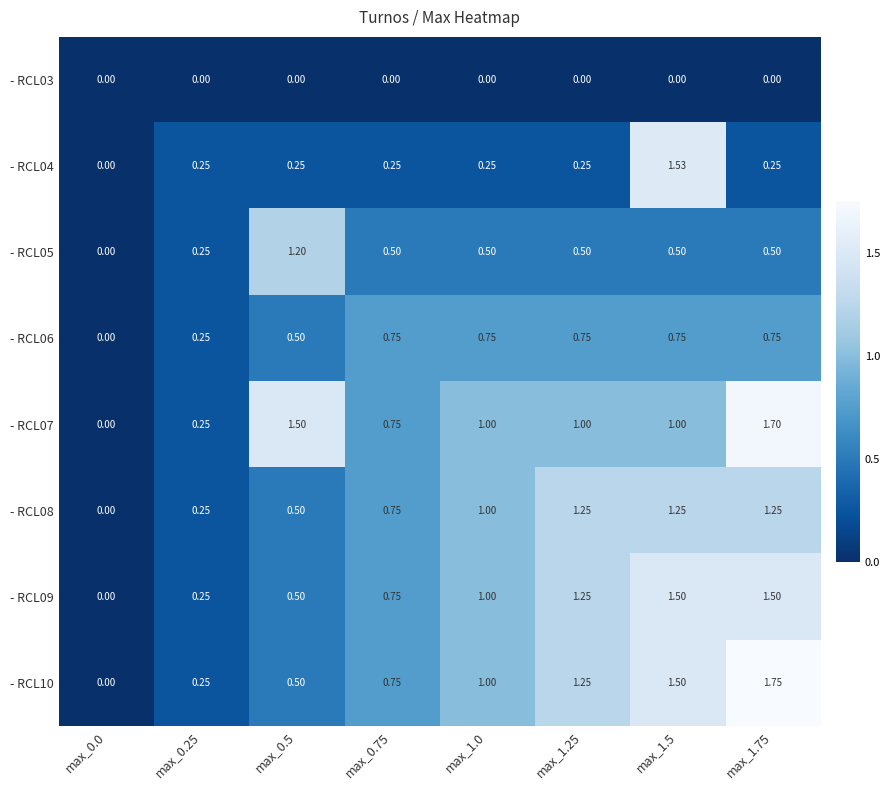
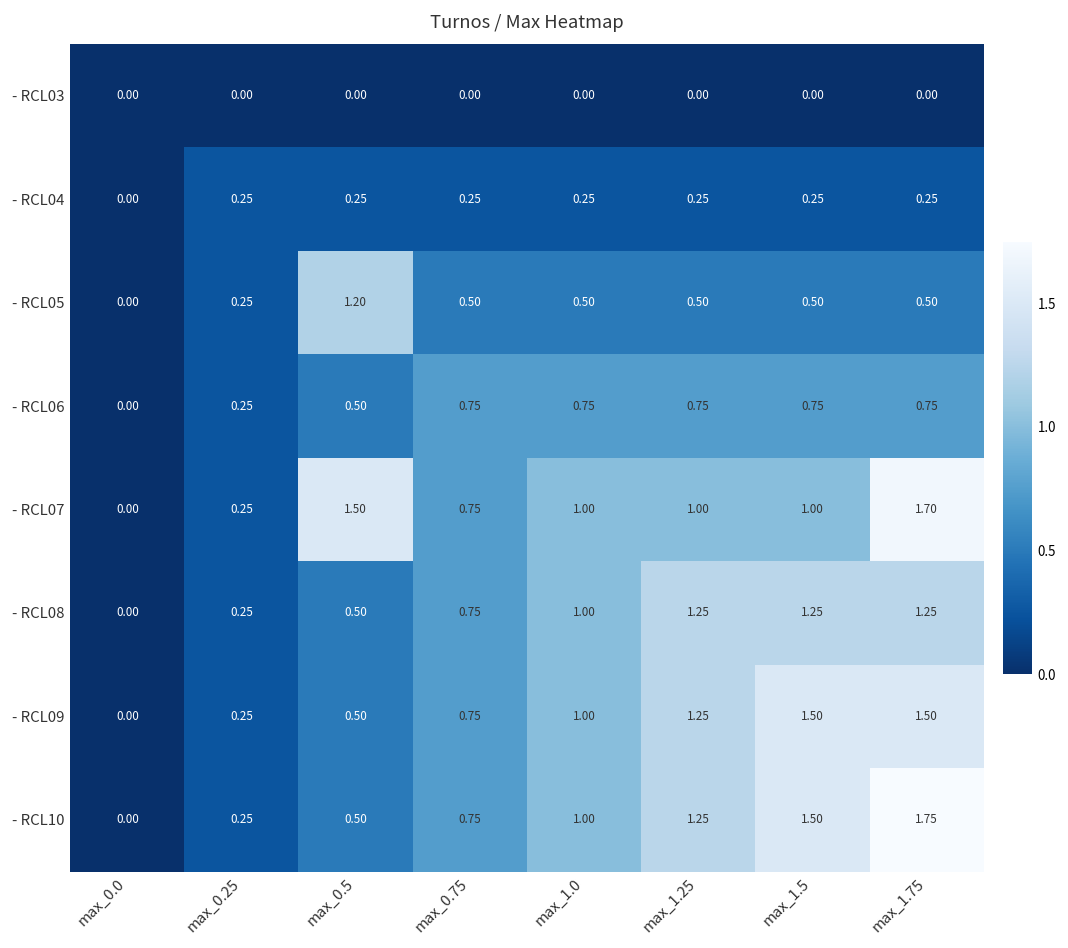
- RCL04, max_1.5: 1.53 -> 0.25
